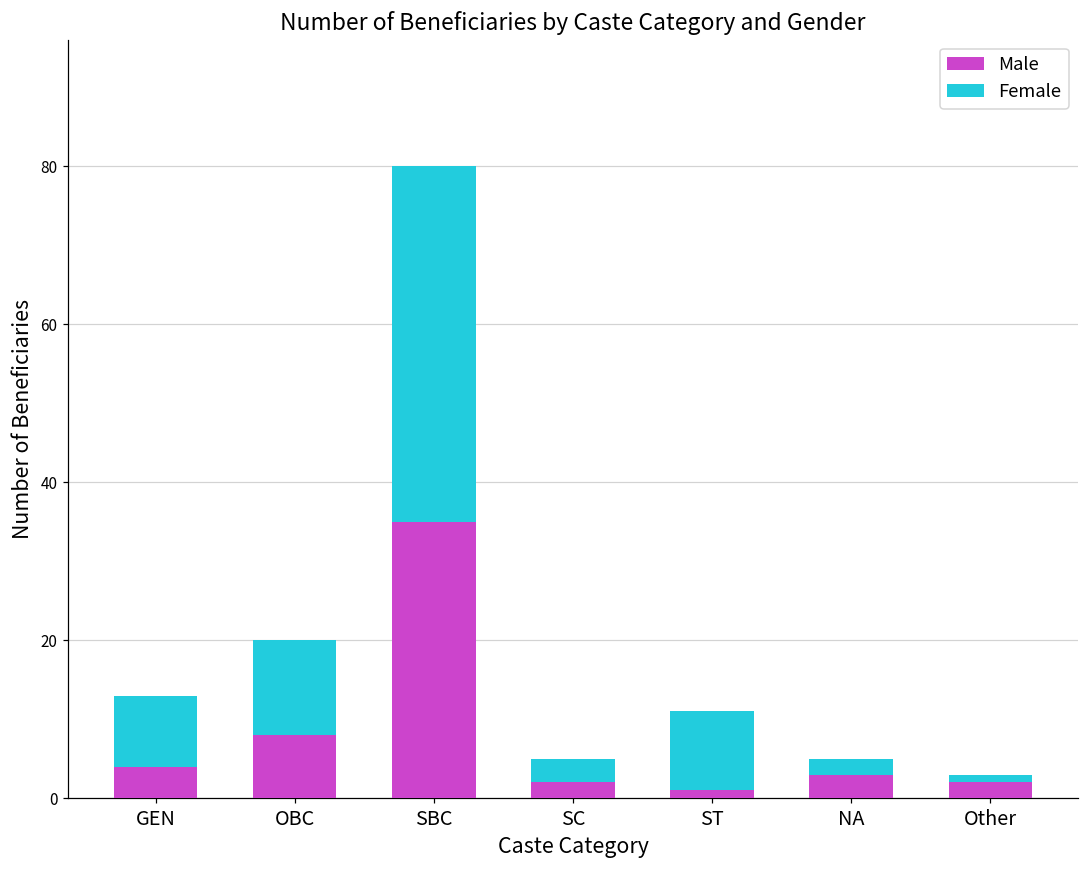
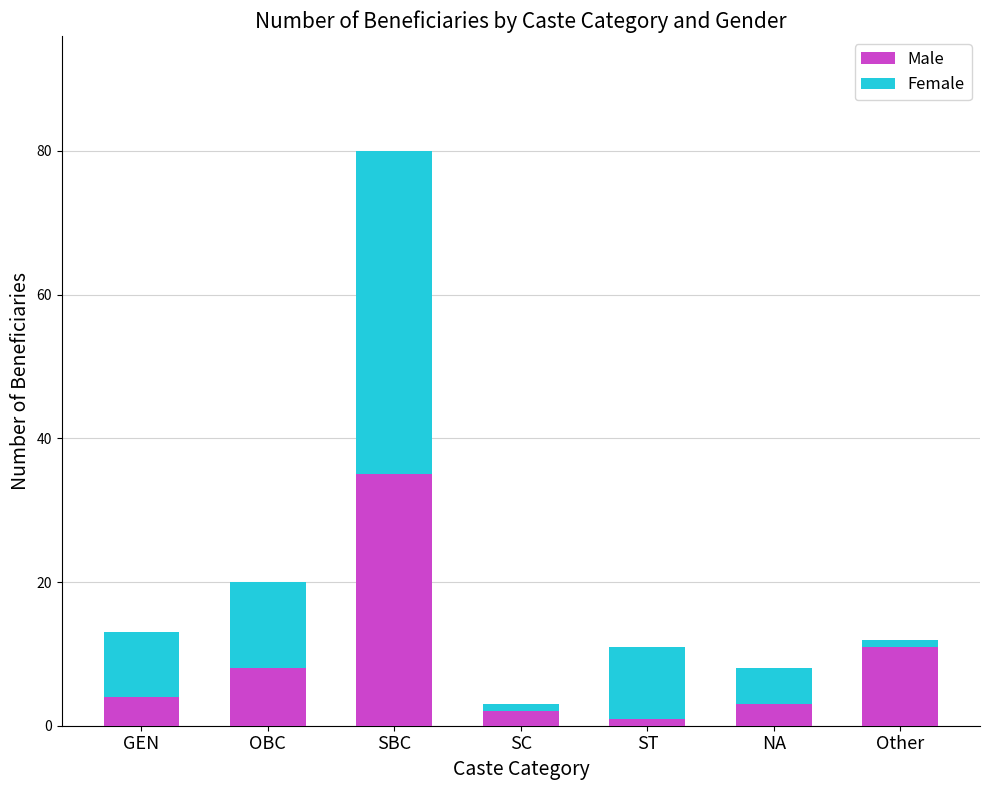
Female, SC: 3 -> 1
Female, NA: 2 -> 5
Male, Other: 2 -> 11
